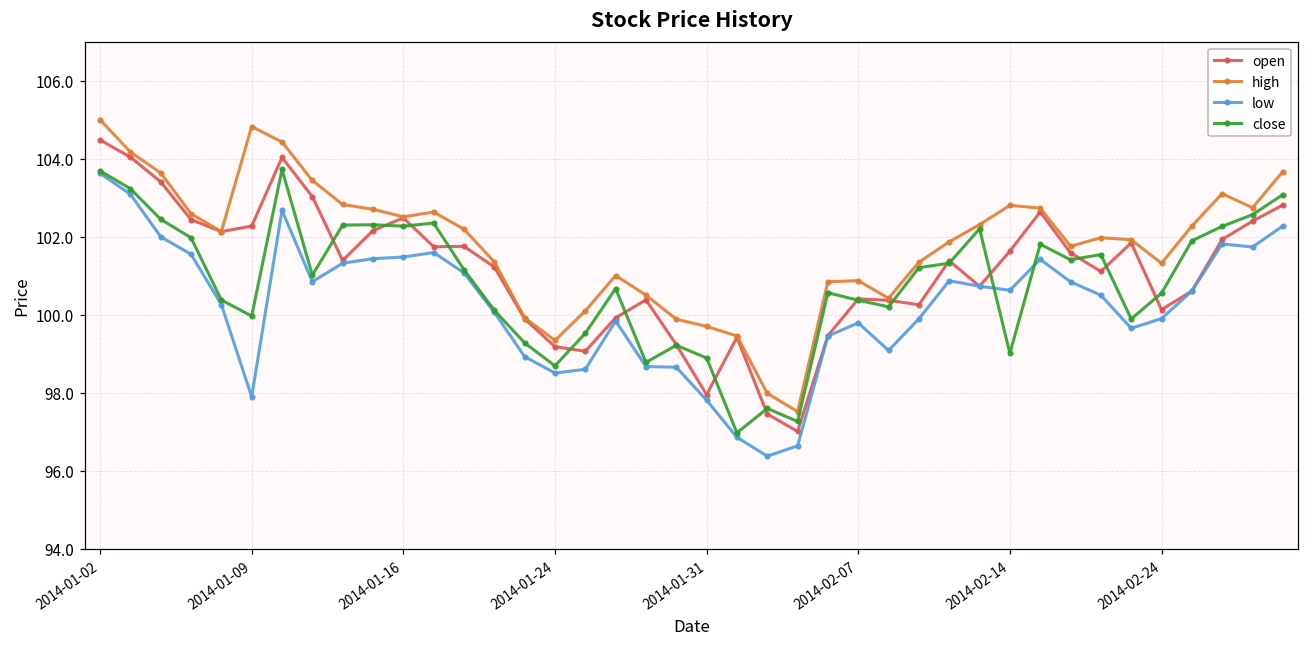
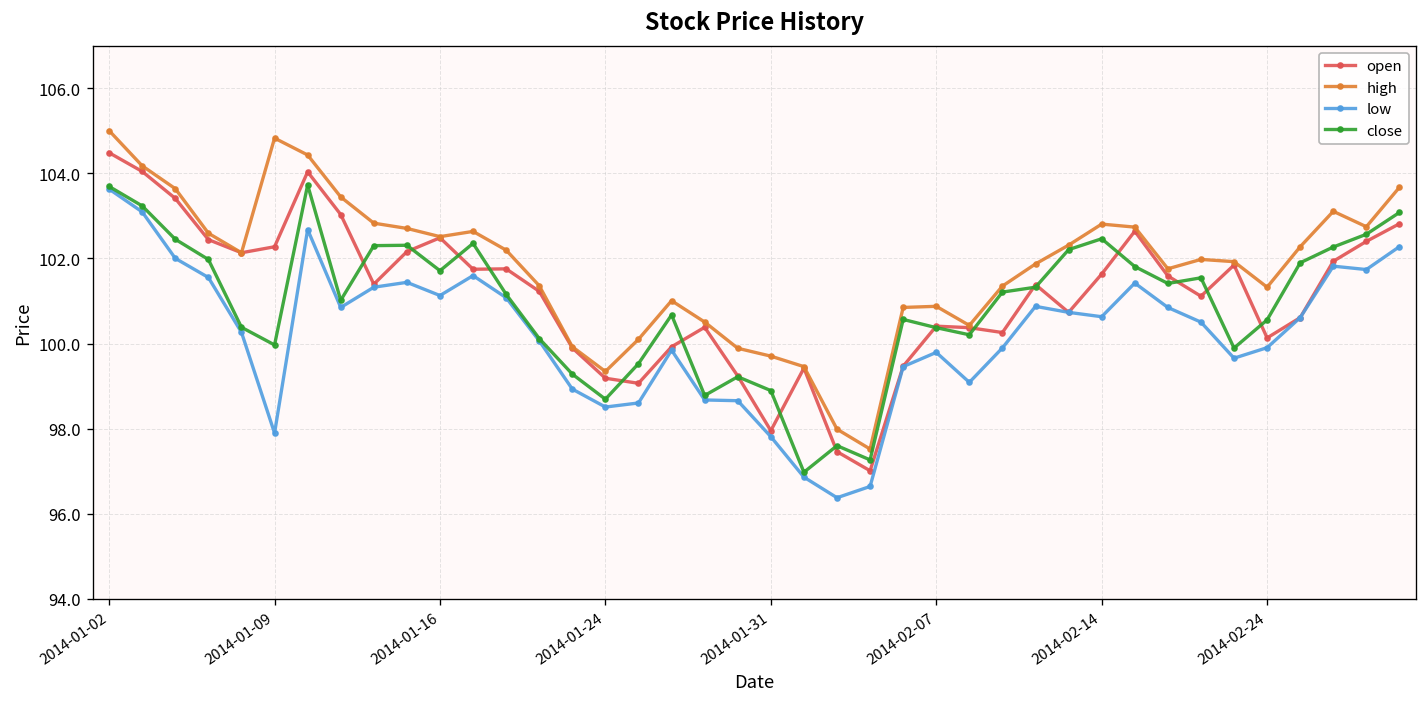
low, 2014-01-16: 101.5 -> 101.1
close, 2014-01-16: 102.3 -> 101.7
close, 2014-02-14: 99.0 -> 102.5
